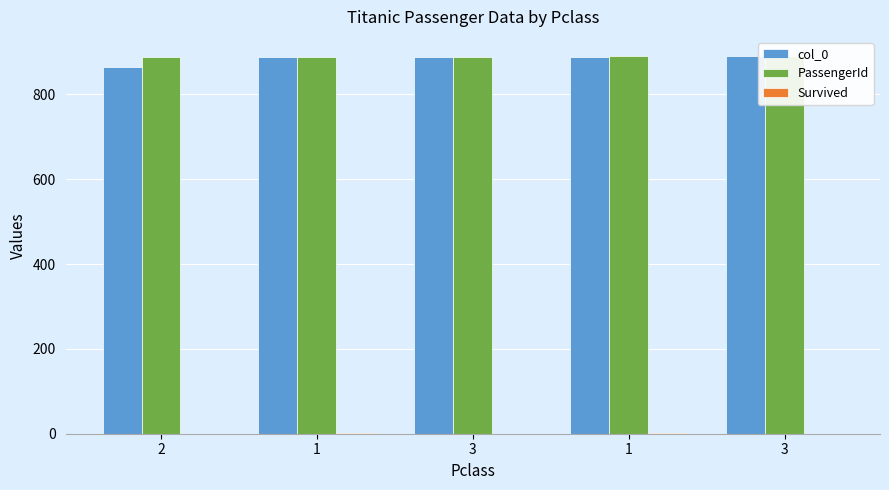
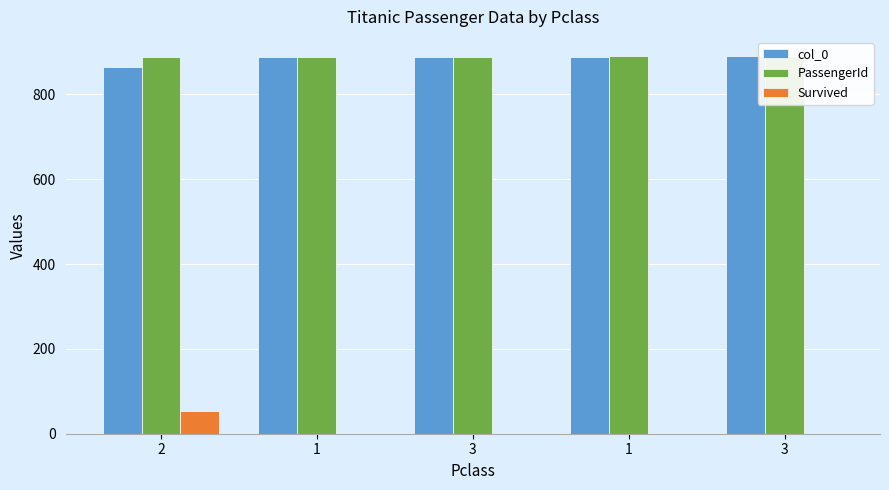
Survived, 2: 0 -> 50
